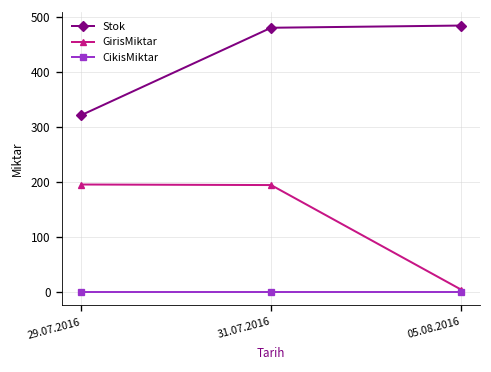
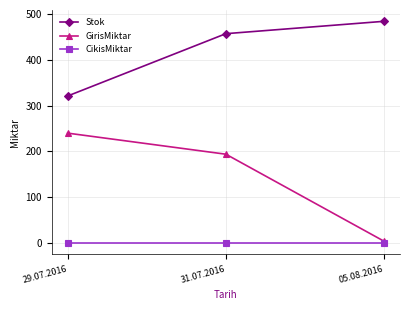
GirisMiktar, 29.07.2016: 200 -> 240
Stok, 31.07.2016: 480 -> 460
